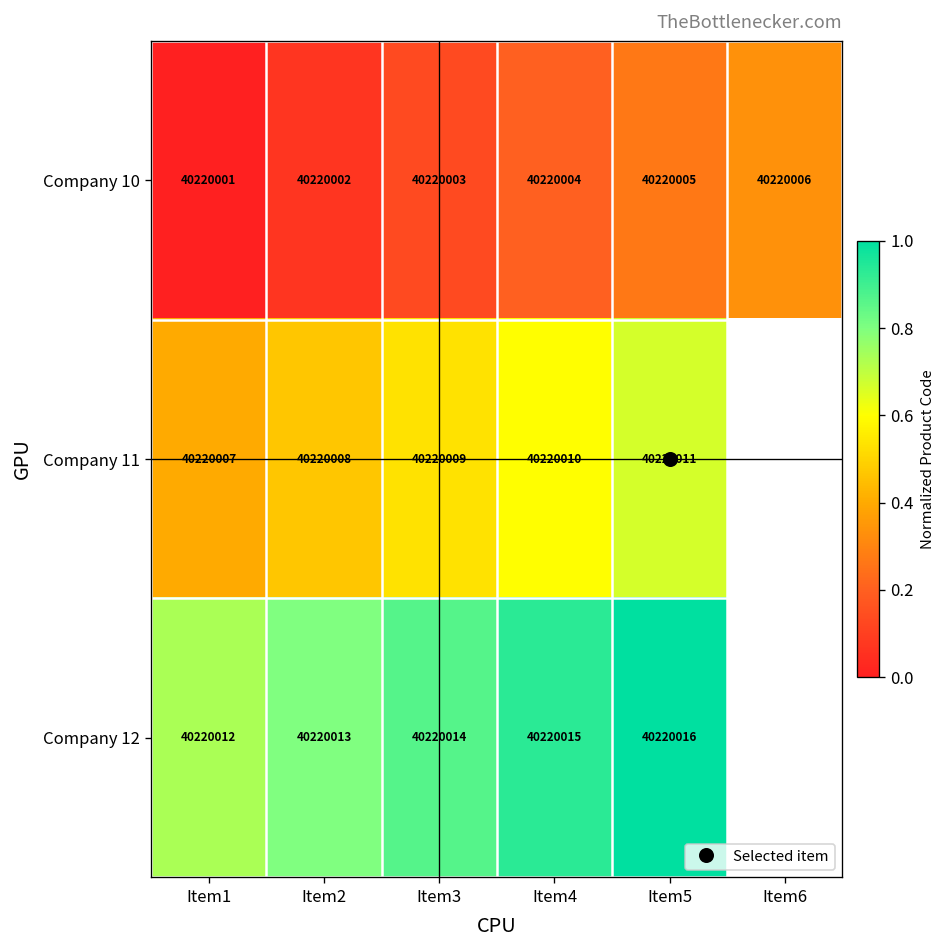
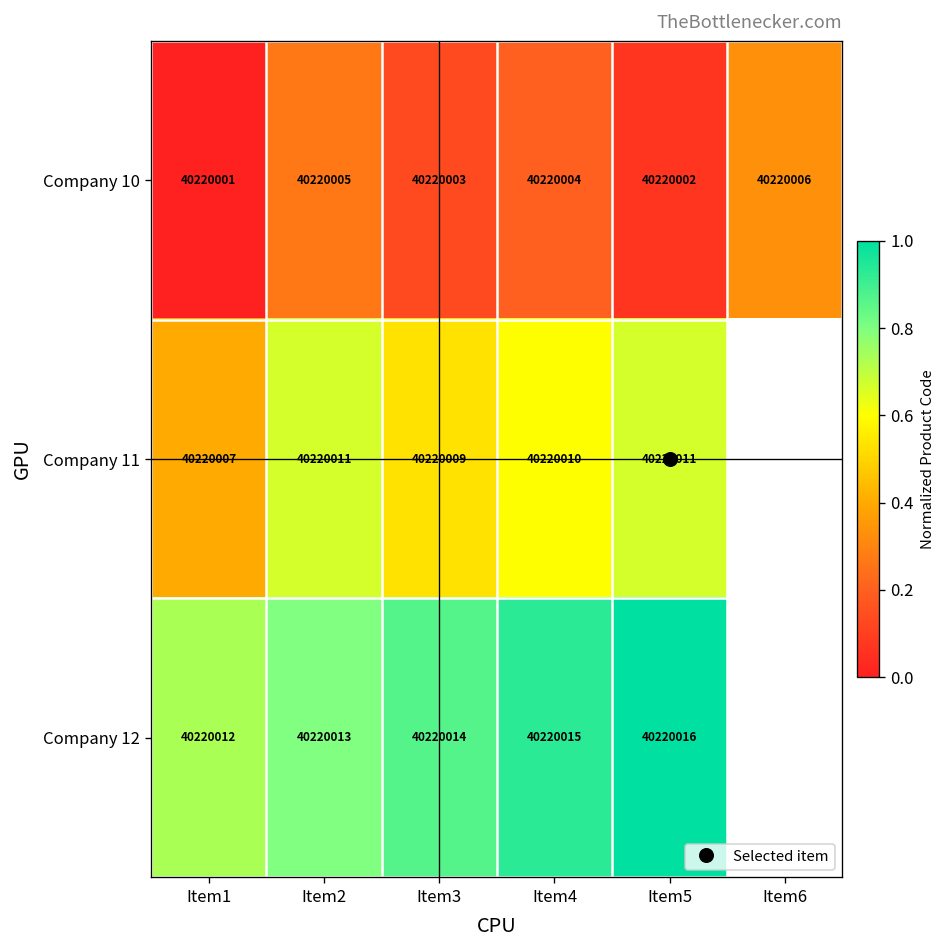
Company 10, Item2: 40220002 -> 40220005
Company 10, Item5: 40220005 -> 40220002
Company 11, Item2: 40220008 -> 40220011
